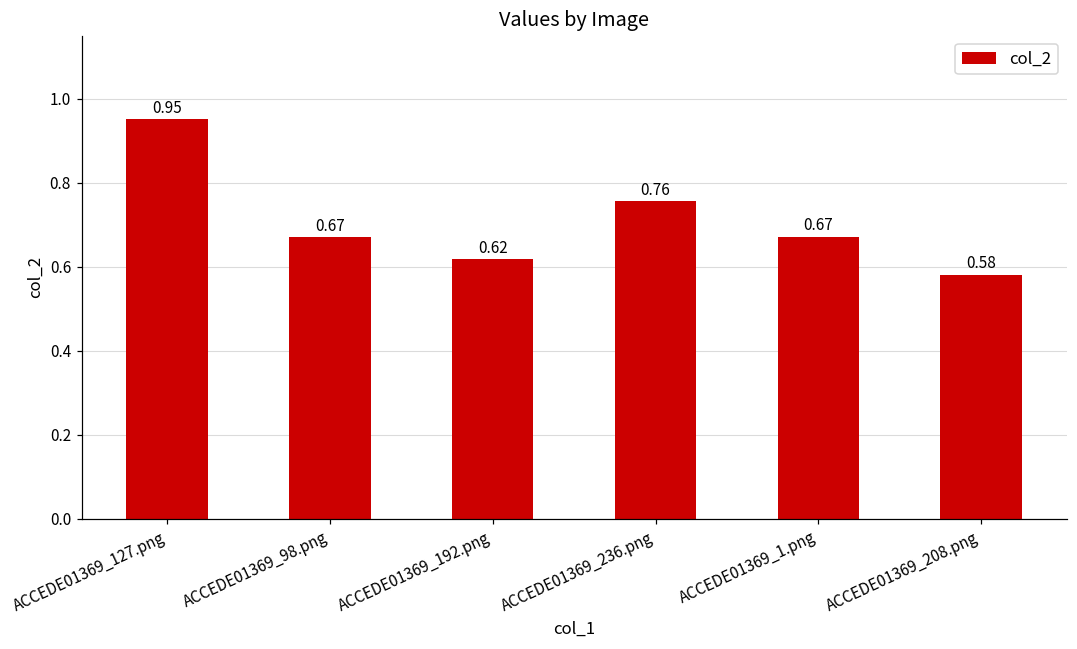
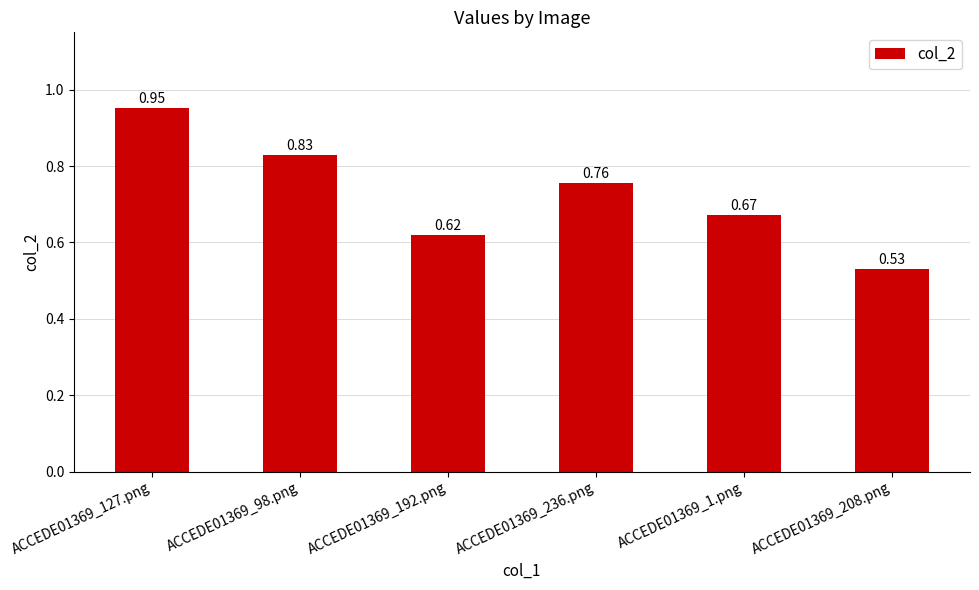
ACCEDE01369_98.png: 0.67 -> 0.83
ACCEDE01369_208.png: 0.58 -> 0.53
